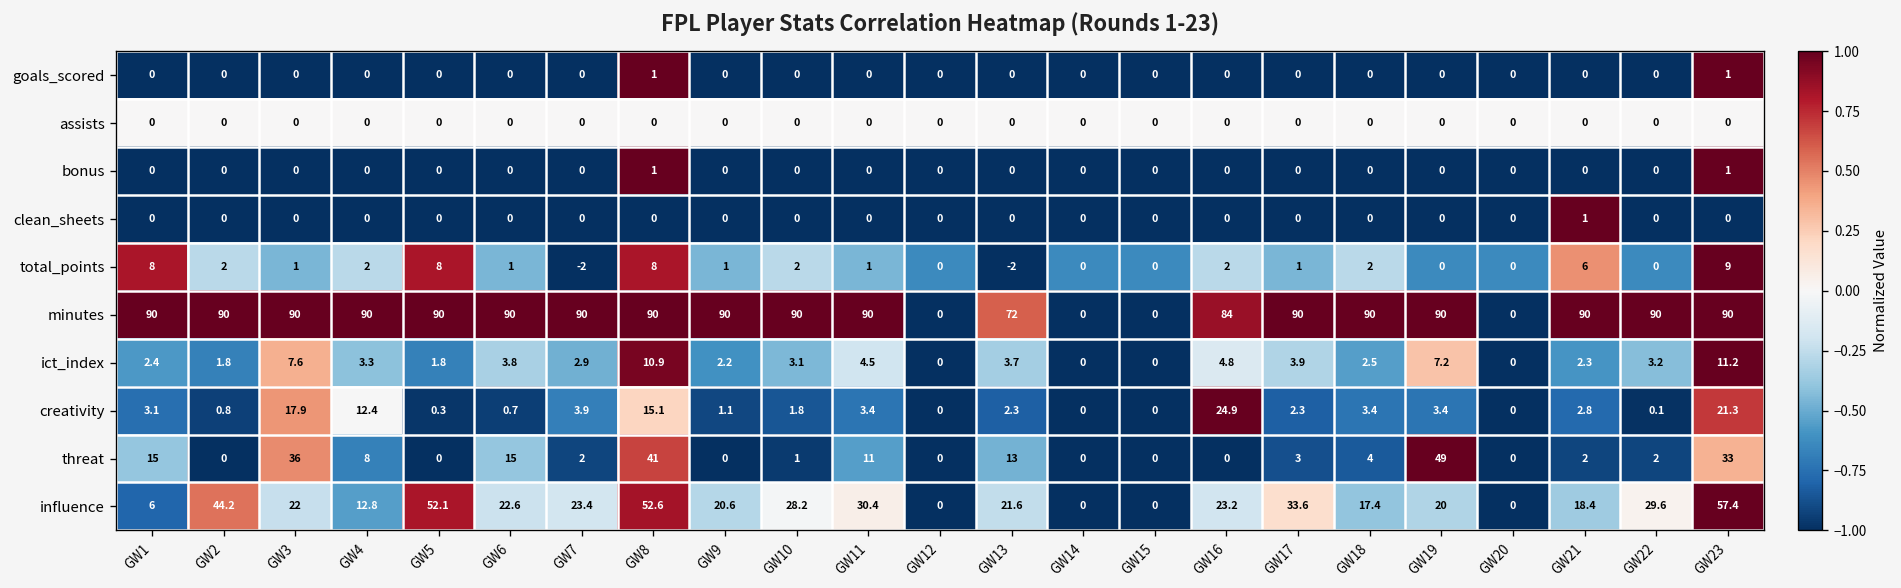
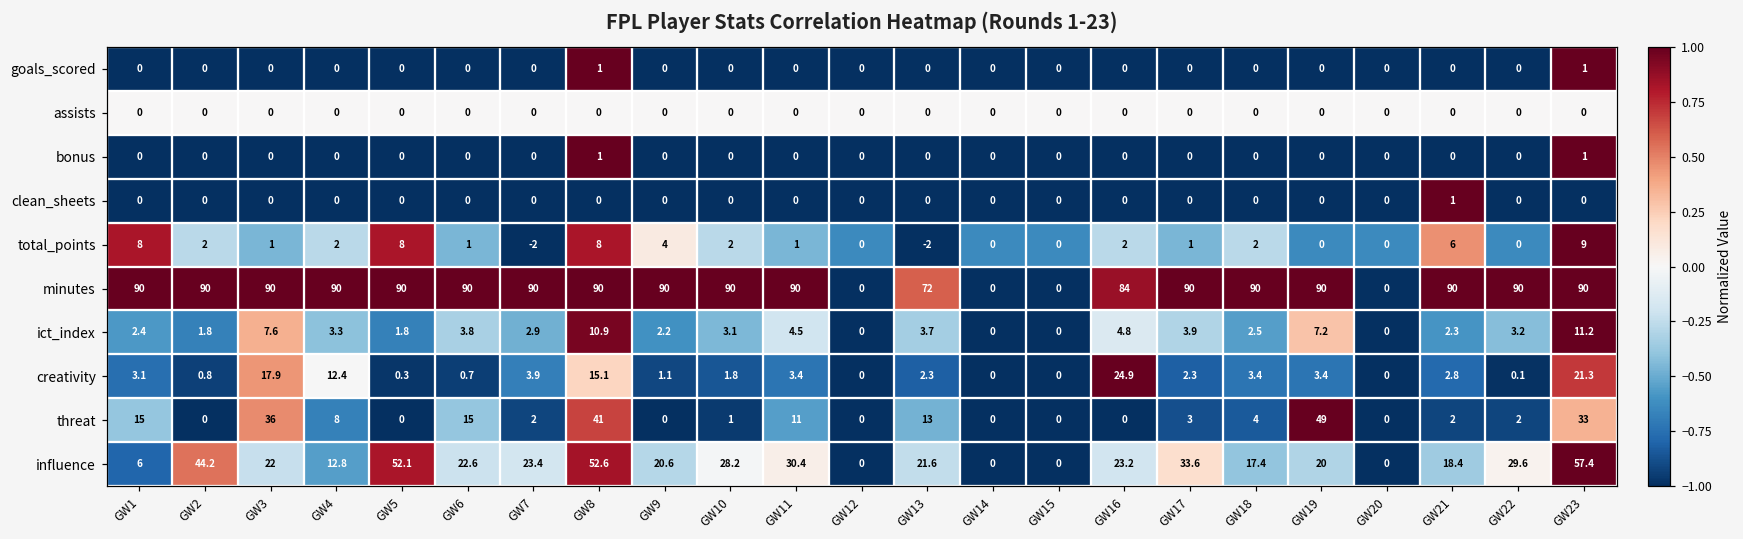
total_points, GW9: 1 -> 4
